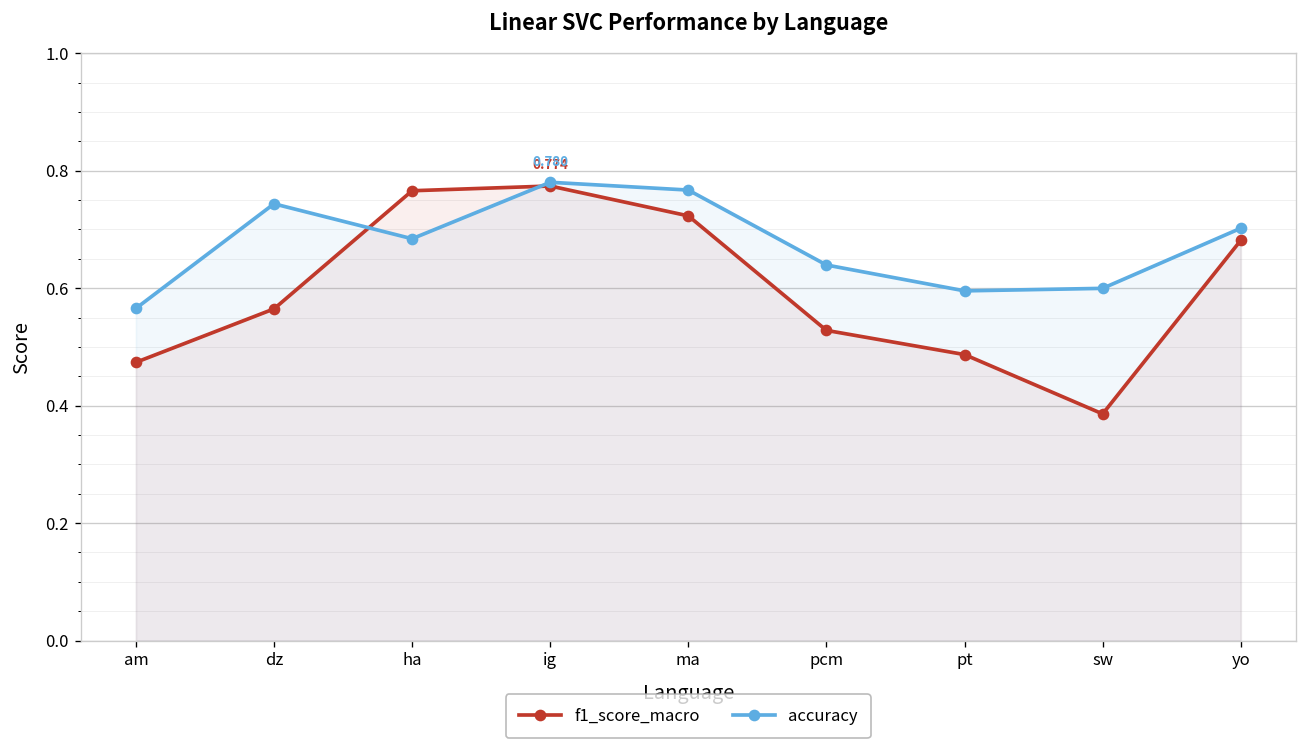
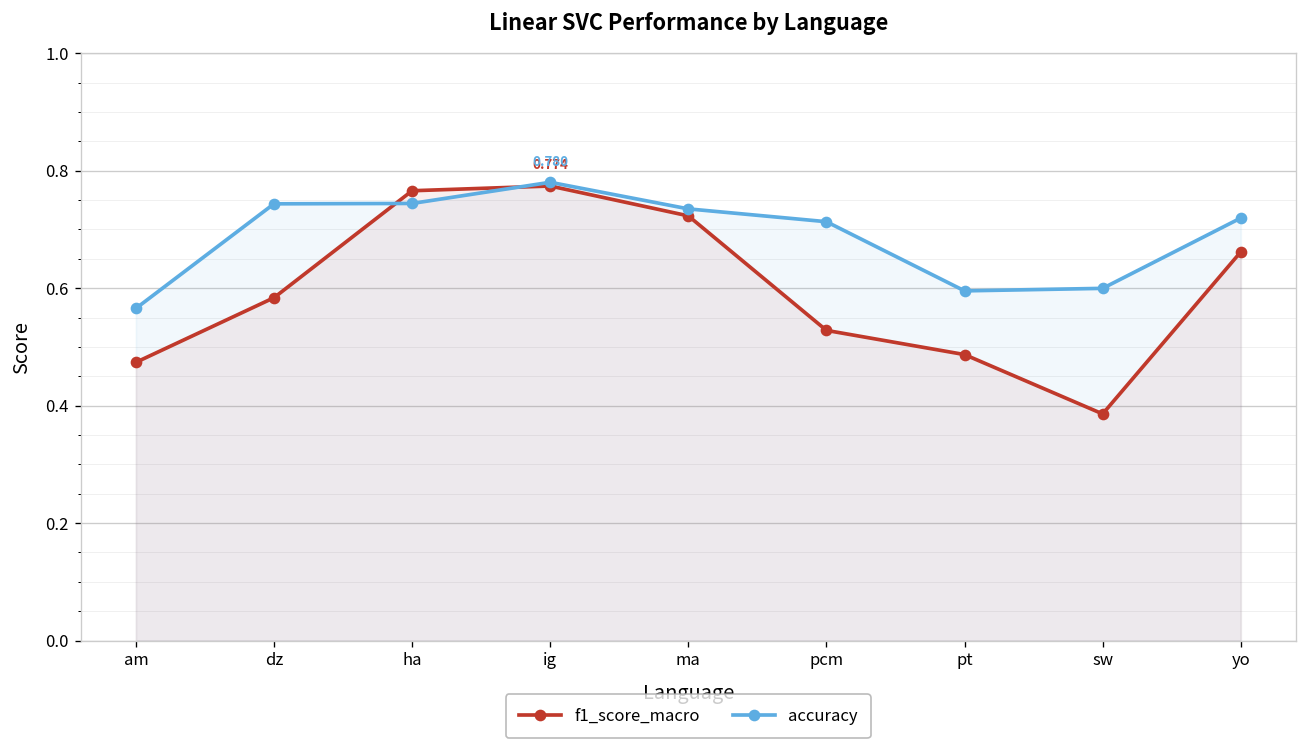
f1_score_macro, dz: 0.56 -> 0.58
accuracy, ha: 0.68 -> 0.74
accuracy, ma: 0.77 -> 0.74
accuracy, pcm: 0.64 -> 0.71
f1_score_macro, yo: 0.68 -> 0.66
accuracy, yo: 0.70 -> 0.72
